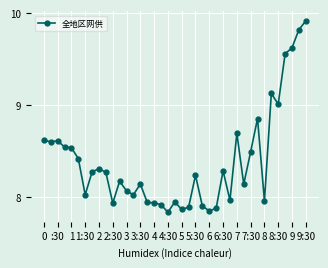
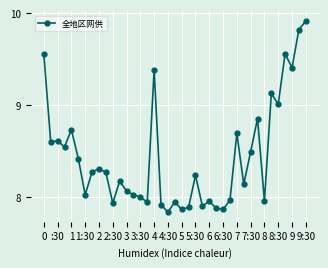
0: 8.6 -> 9.6
1: 8.5 -> 8.7
3:30: 8.1 -> 8.0
4: 7.9 -> 9.4
6: 7.9 -> 8.0
6:30: 8.3 -> 7.9
9: 9.6 -> 9.4
